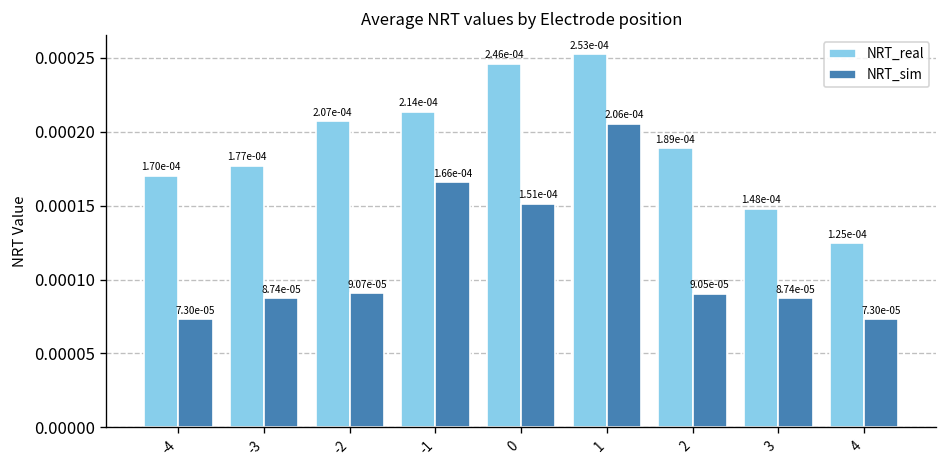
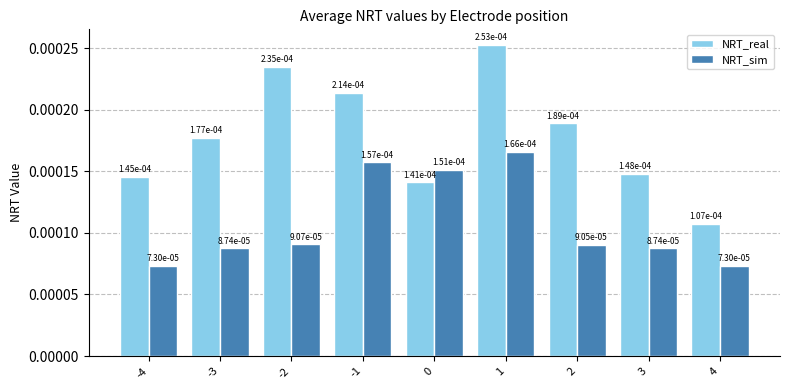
NRT_real, -4: 1.70e-04 -> 1.45e-04
NRT_real, -2: 2.07e-04 -> 2.35e-04
NRT_sim, -1: 1.66e-04 -> 1.57e-04
NRT_real, 0: 2.46e-04 -> 1.41e-04
NRT_sim, 1: 2.06e-04 -> 1.66e-04
NRT_real, 4: 1.25e-04 -> 1.07e-04
